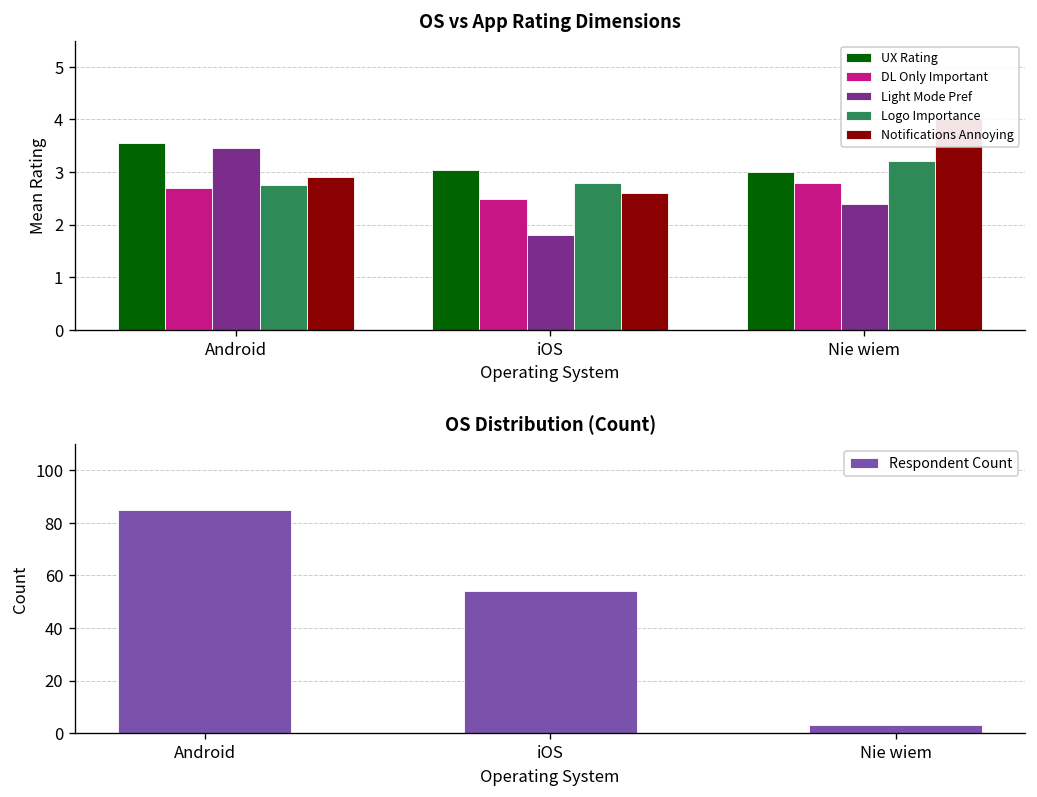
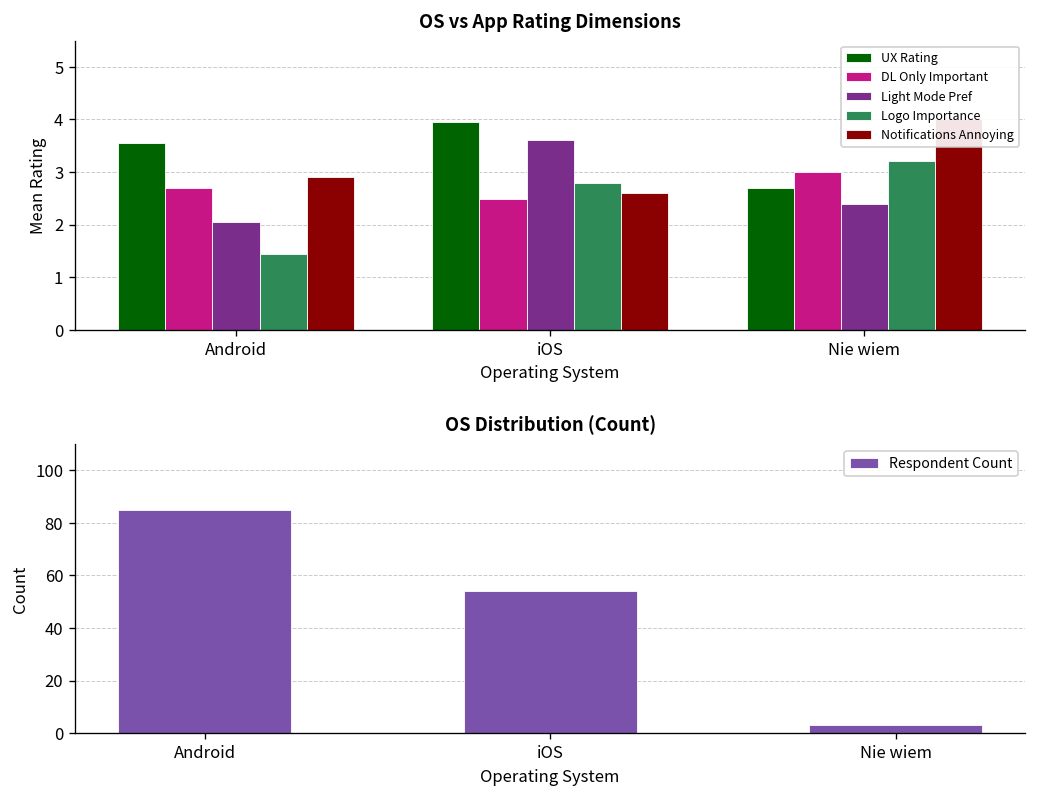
OS vs App Rating Dimensions, Light Mode Pref, Android: 3.5 -> 2.1
OS vs App Rating Dimensions, Logo Importance, Android: 2.8 -> 1.4
OS vs App Rating Dimensions, UX Rating, iOS: 3.0 -> 4.0
OS vs App Rating Dimensions, Light Mode Pref, iOS: 1.8 -> 3.6
OS vs App Rating Dimensions, UX Rating, Nie wiem: 3.0 -> 2.7
OS vs App Rating Dimensions, DL Only Important, Nie wiem: 2.8 -> 3.0
